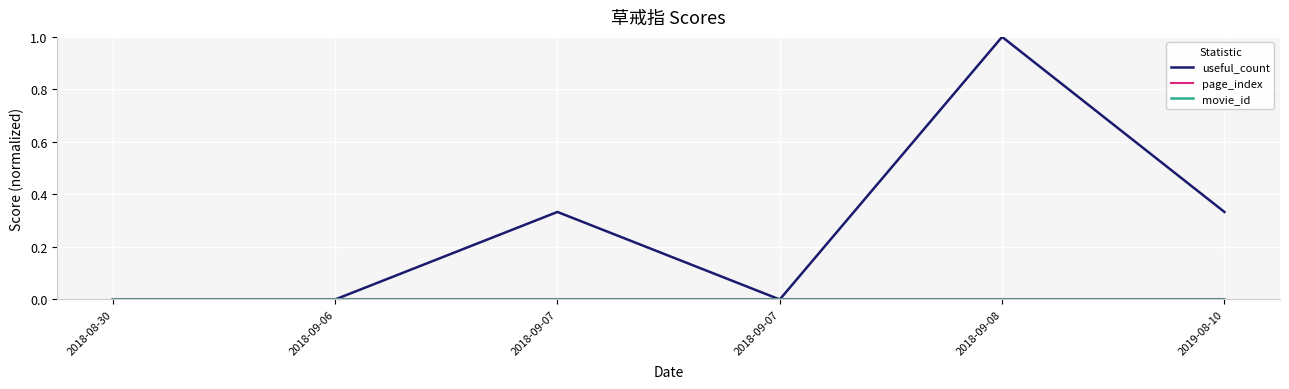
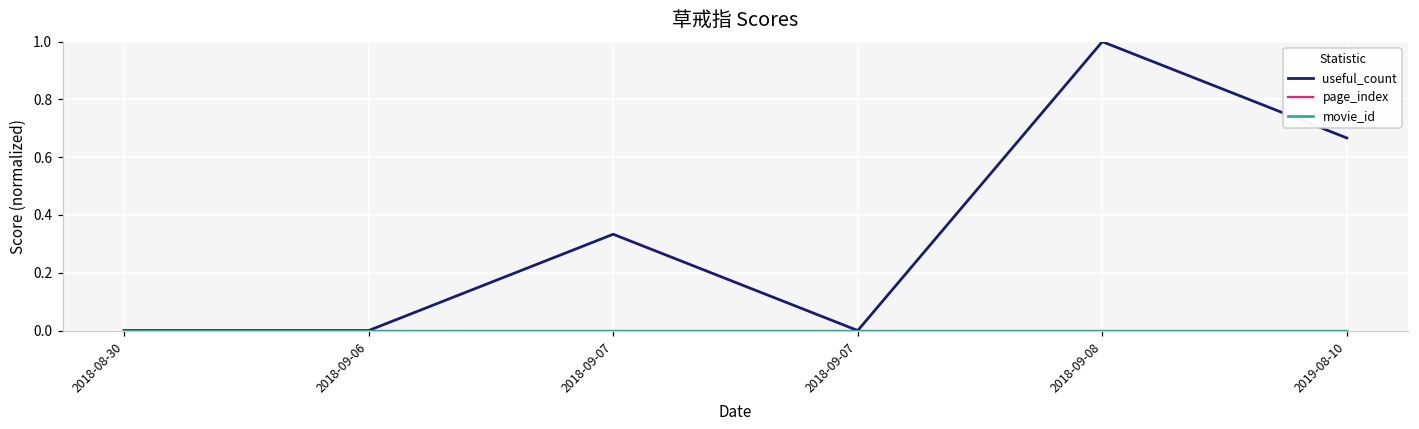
useful_count, 2019-08-10: 0.33 -> 0.67
